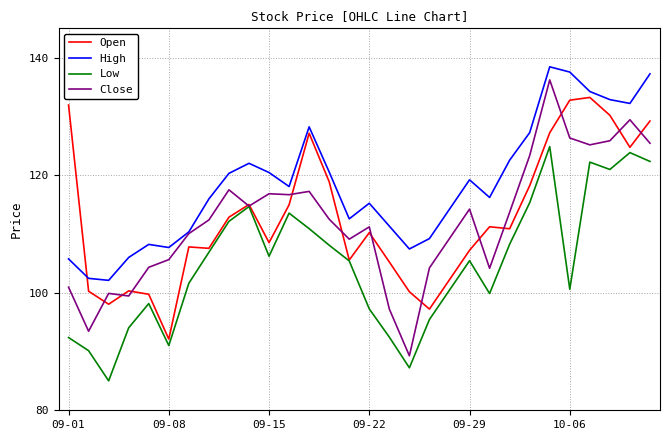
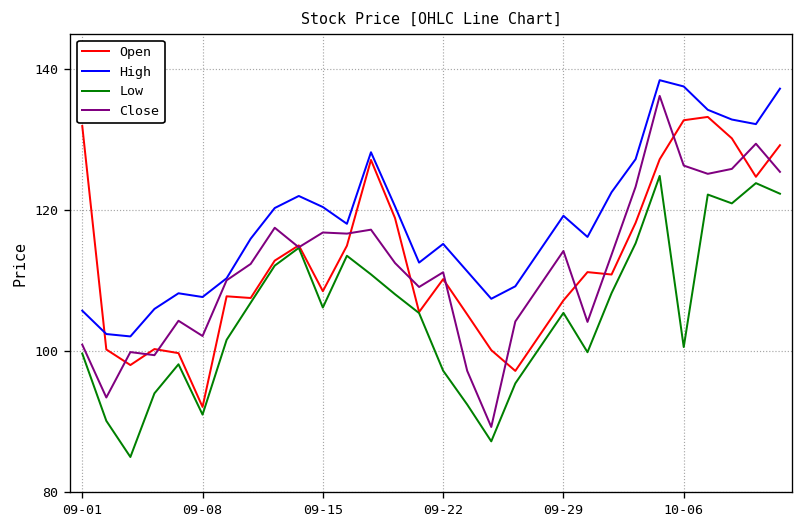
Low, 09-01: 92 -> 100
Close, 09-08: 106 -> 102
